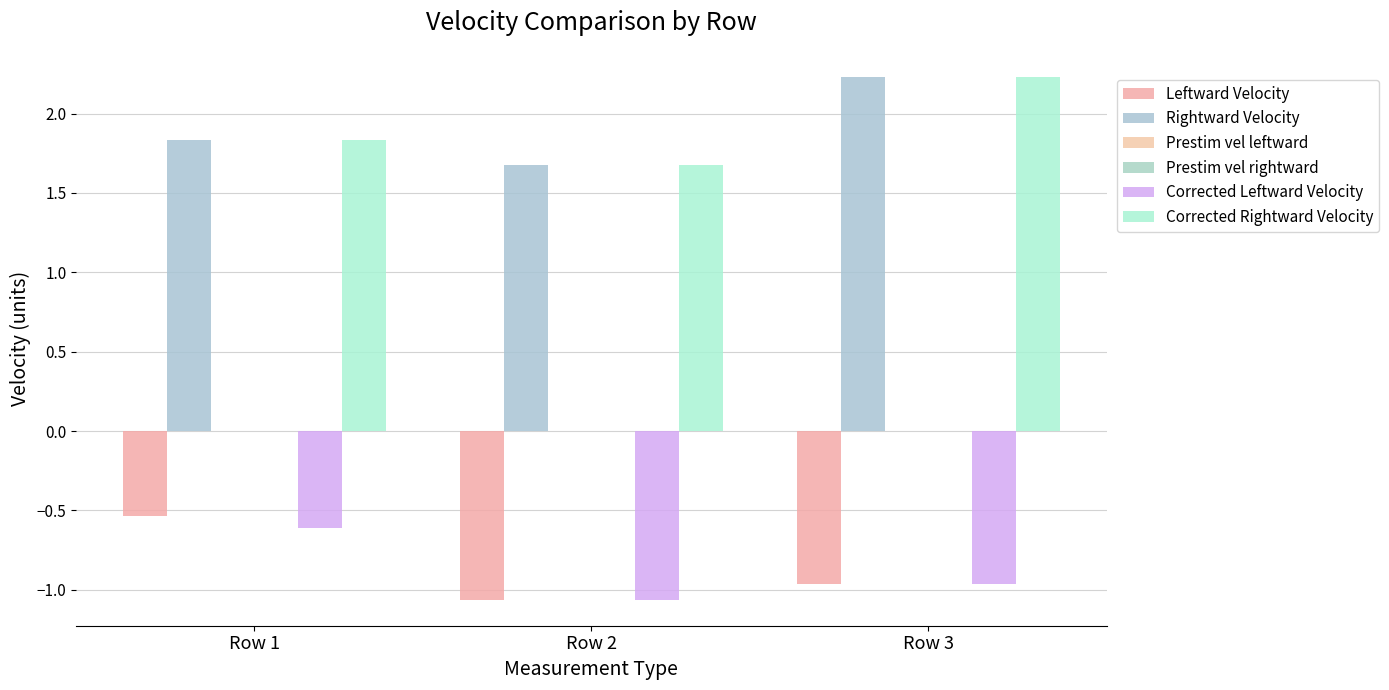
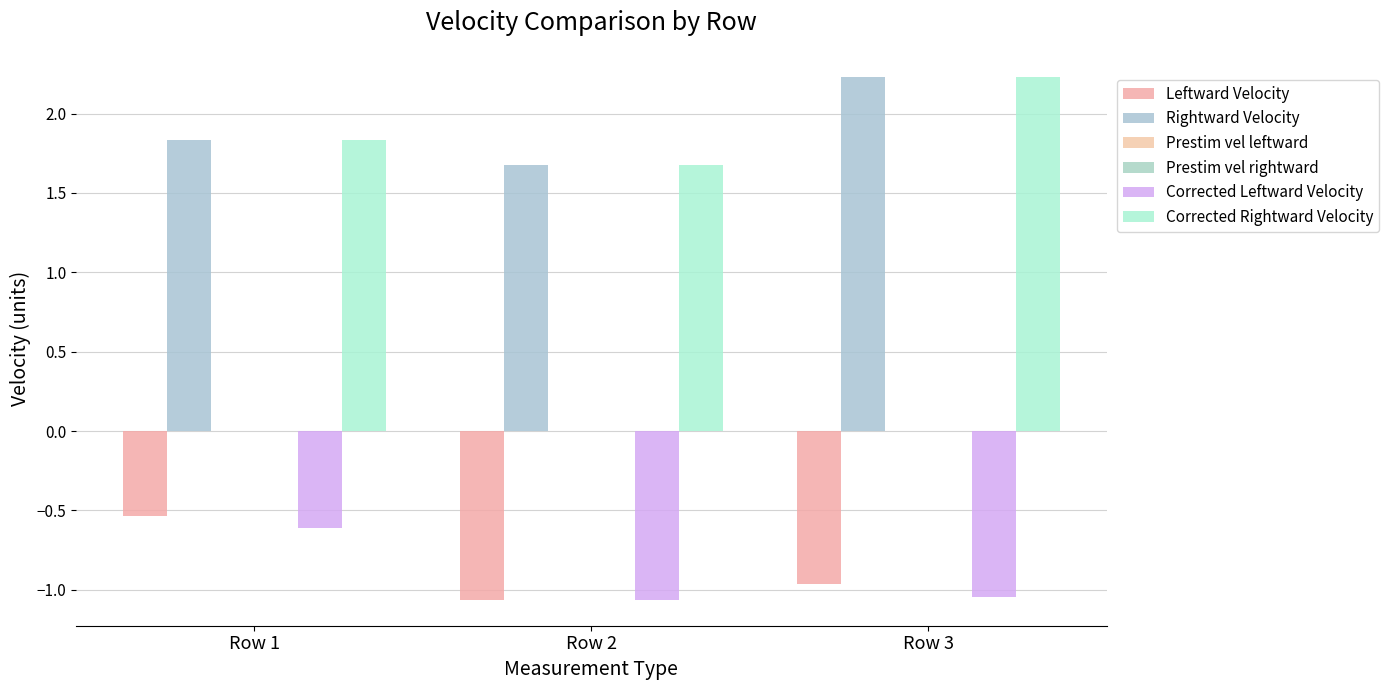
Corrected Leftward Velocity, Row 3: -0.96 -> -1.05
